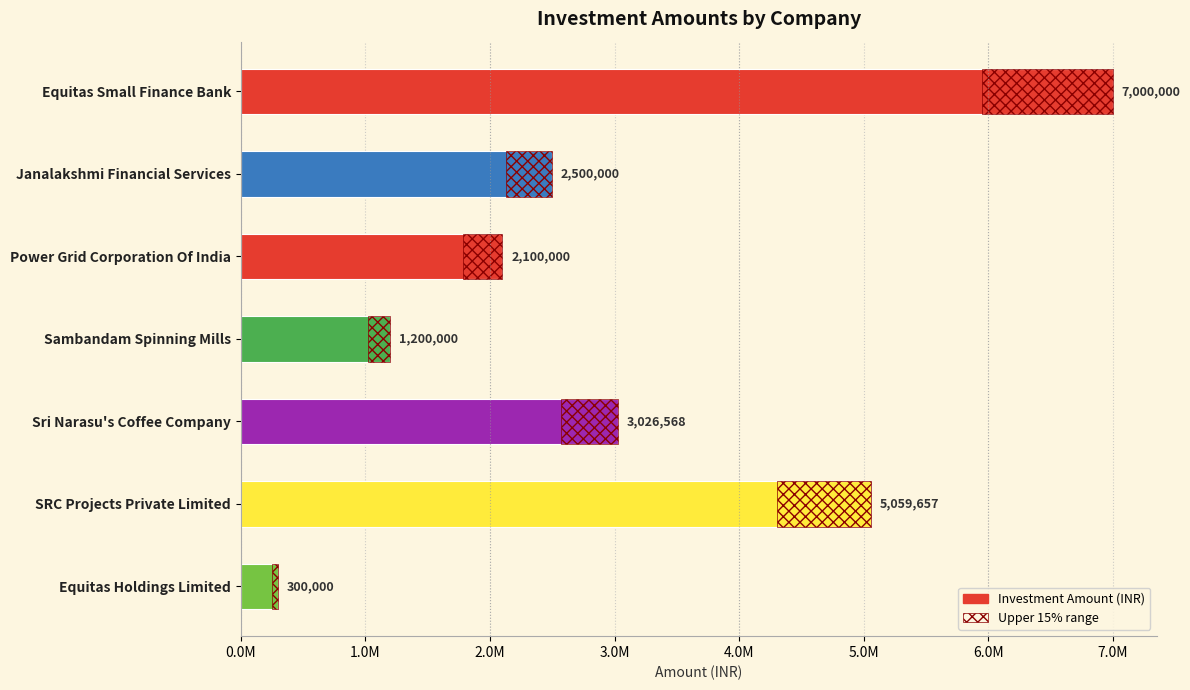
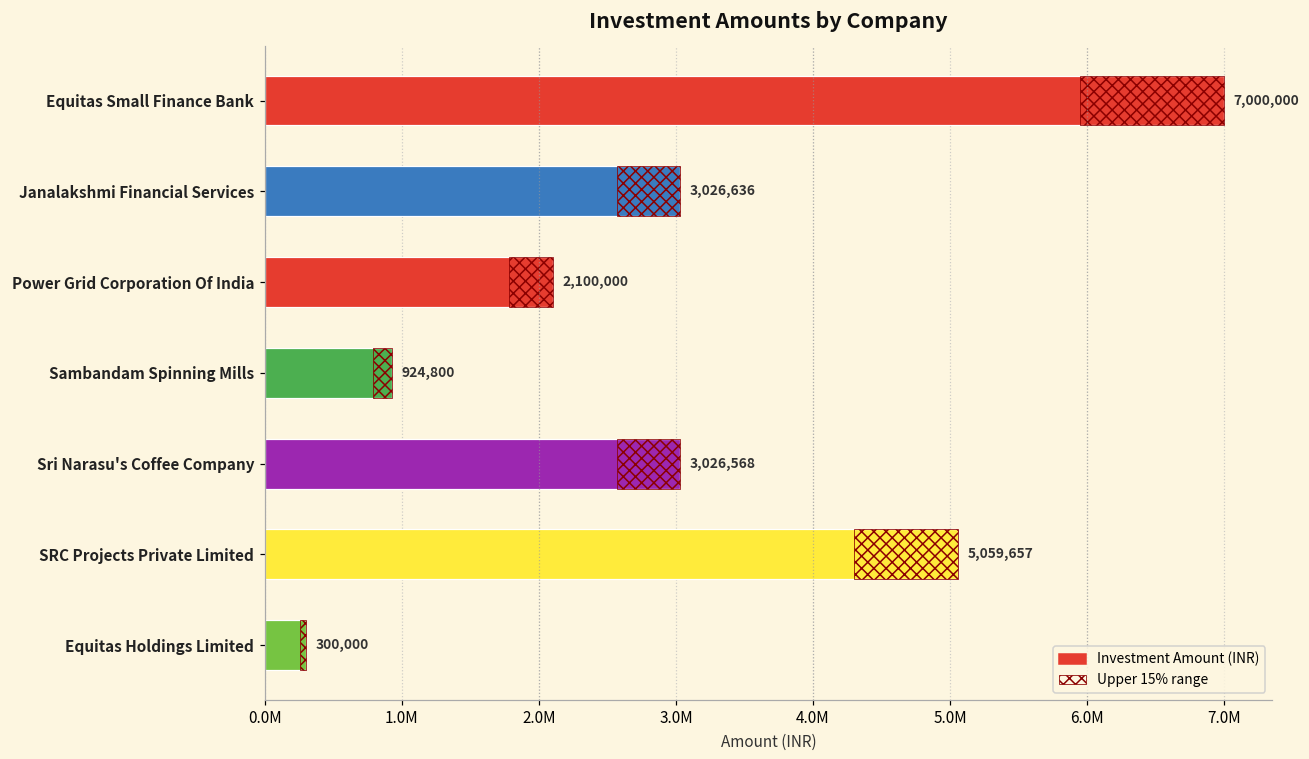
Janalakshmi Financial Services: 2,500,000 -> 3,026,636
Sambandam Spinning Mills: 1,200,000 -> 924,800
